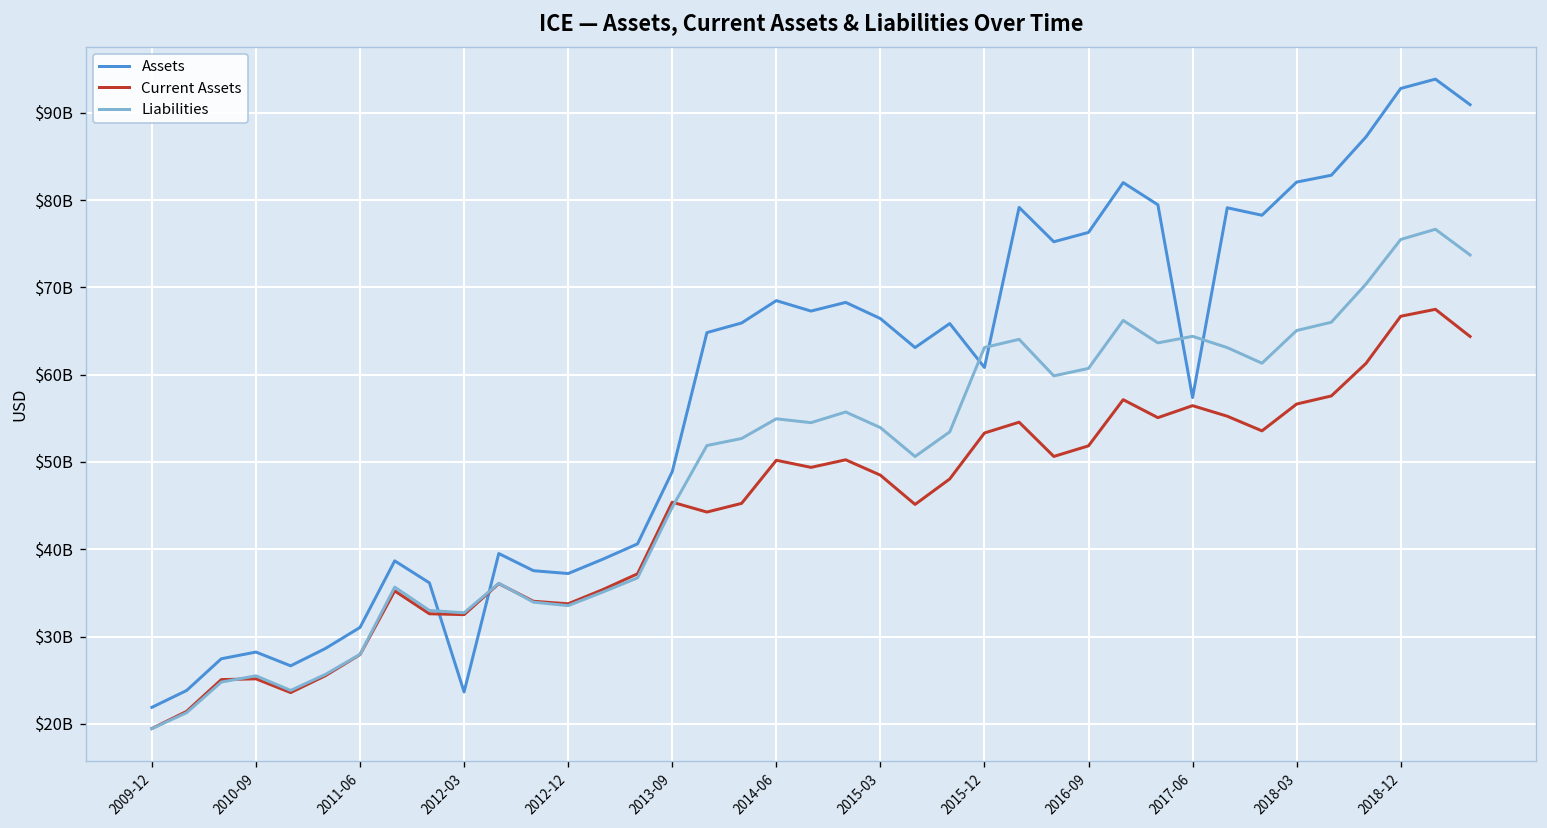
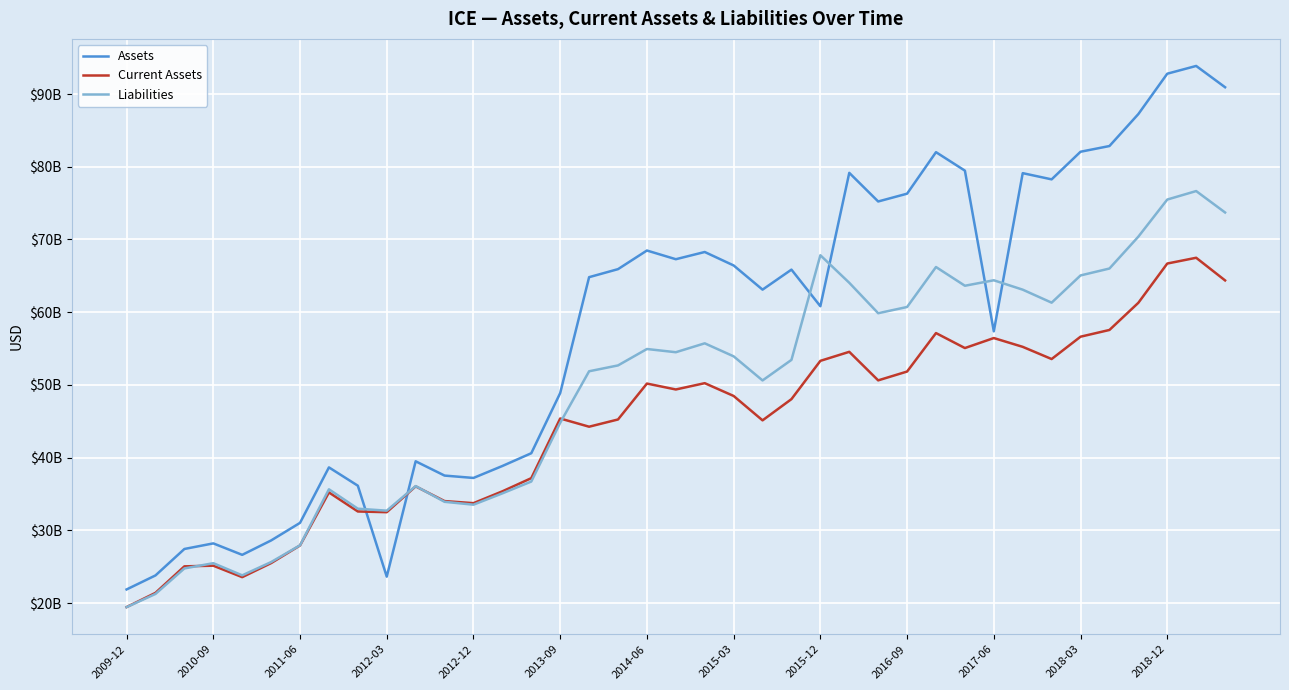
Liabilities, 2015-12: $63000000000 -> $68000000000
